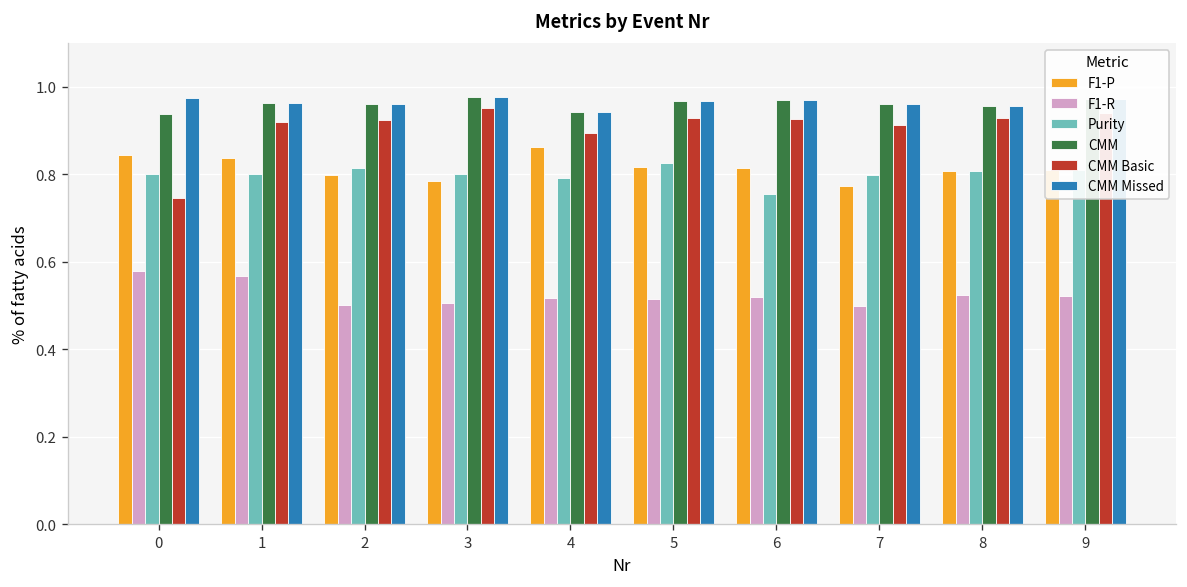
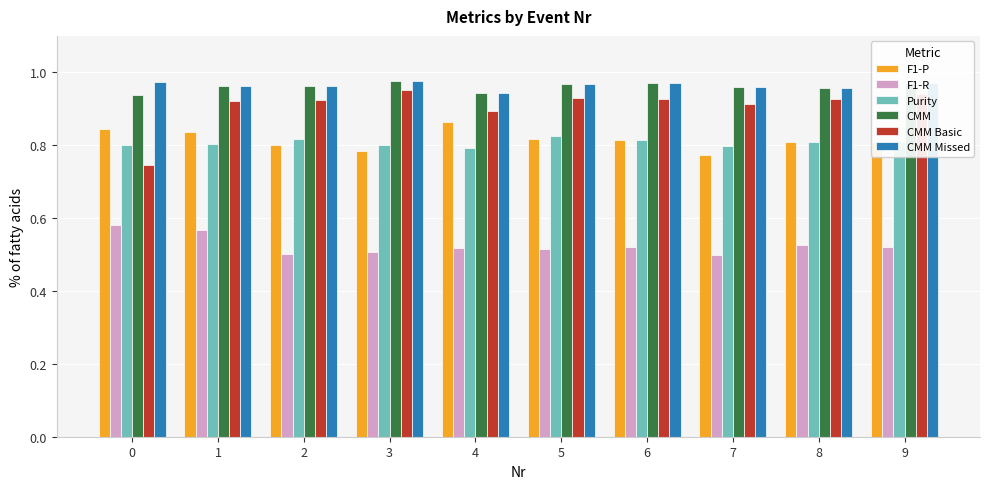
Purity, 6: 0.76 -> 0.81
